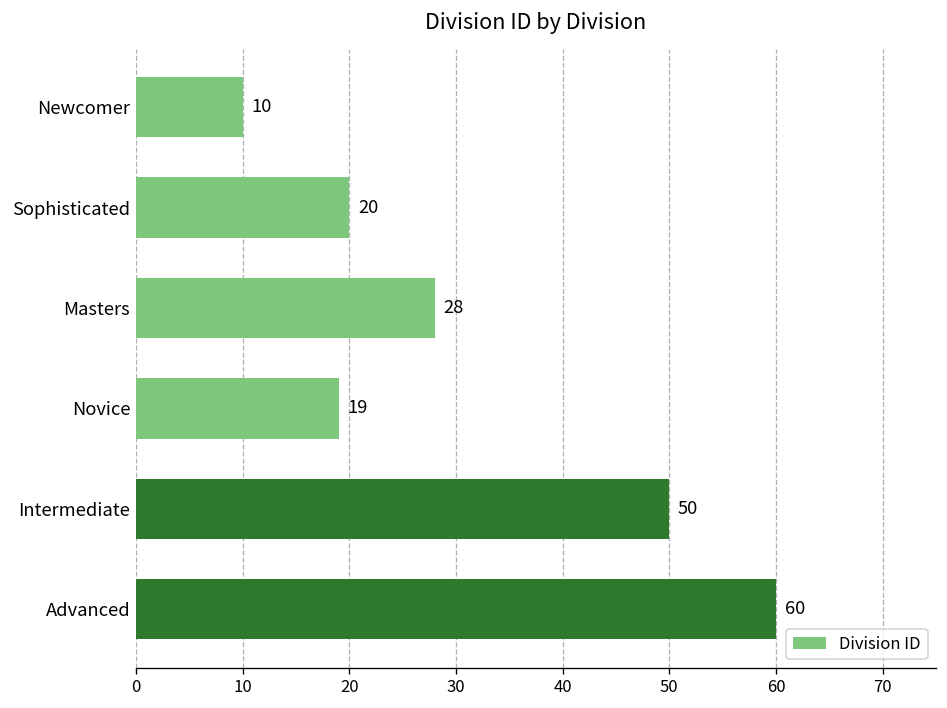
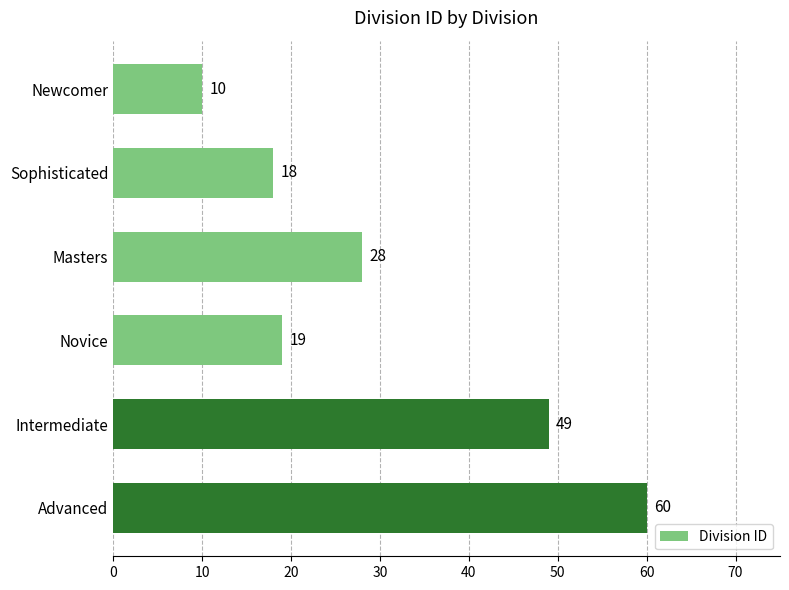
Sophisticated: 20 -> 18
Intermediate: 50 -> 49
